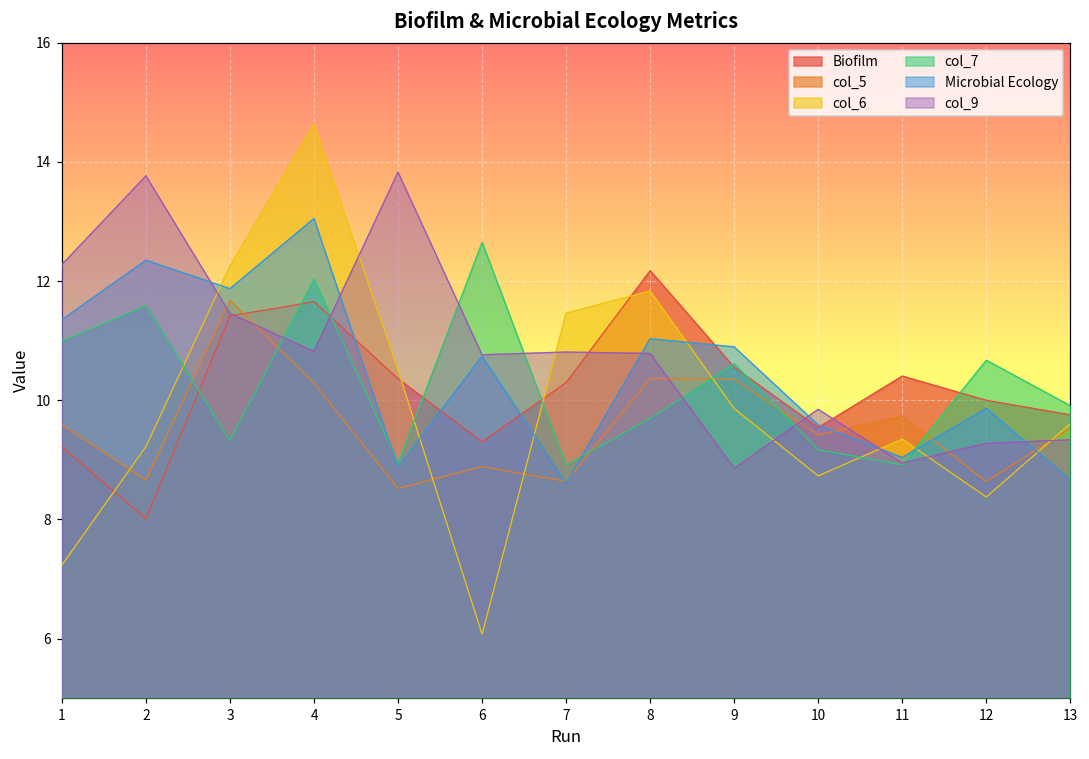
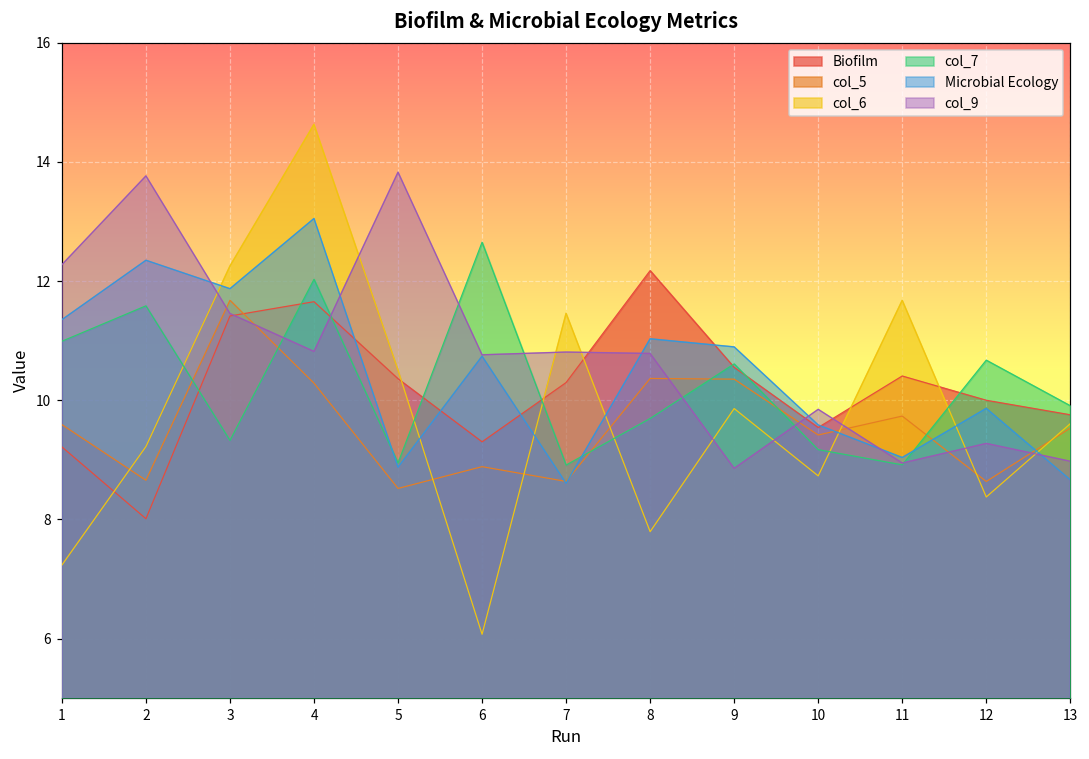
col_6, 8: 11.8 -> 7.8
col_6, 11: 9.3 -> 11.7
col_9, 13: 9.3 -> 9.0
